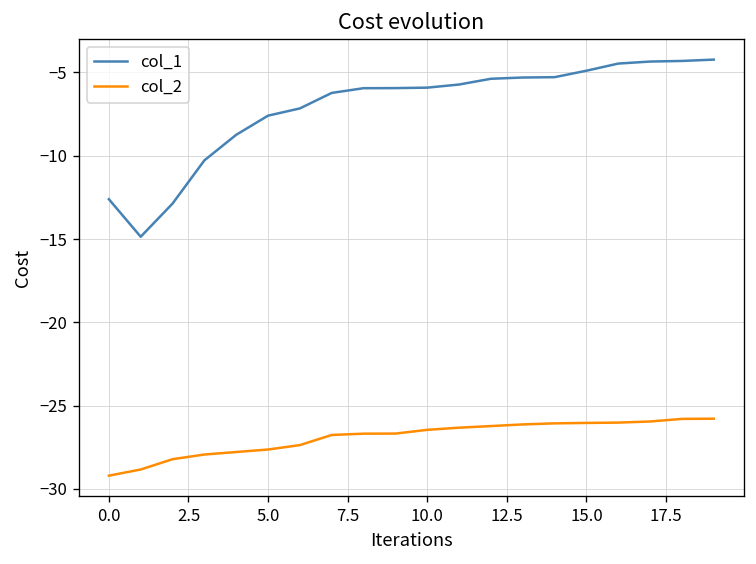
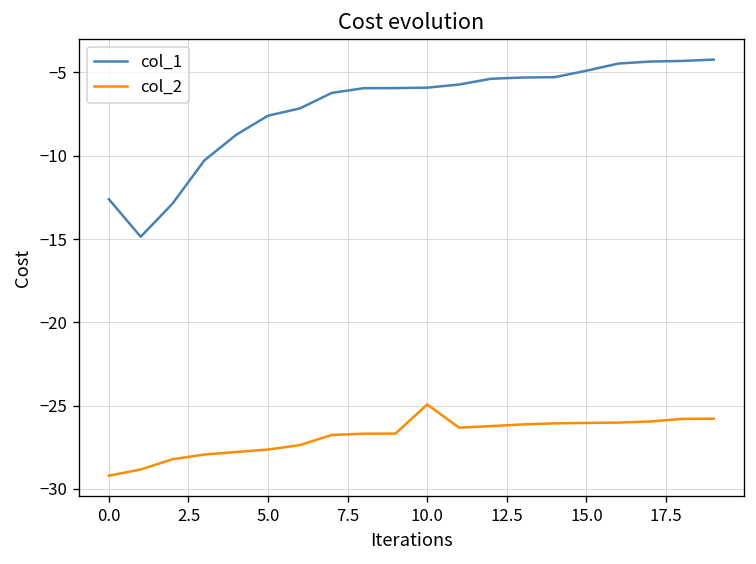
col_2, 10.0: -26.5 -> -24.9
